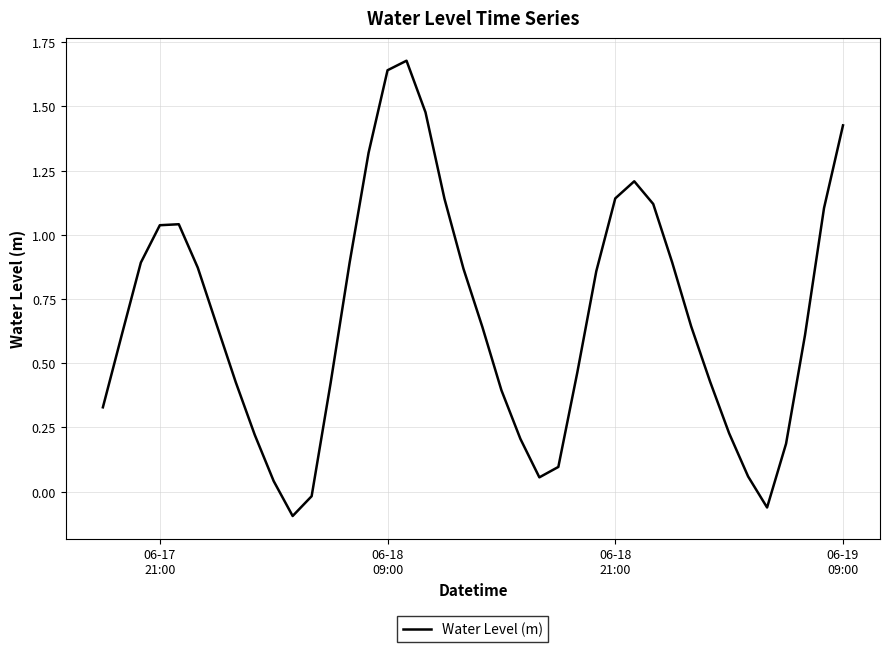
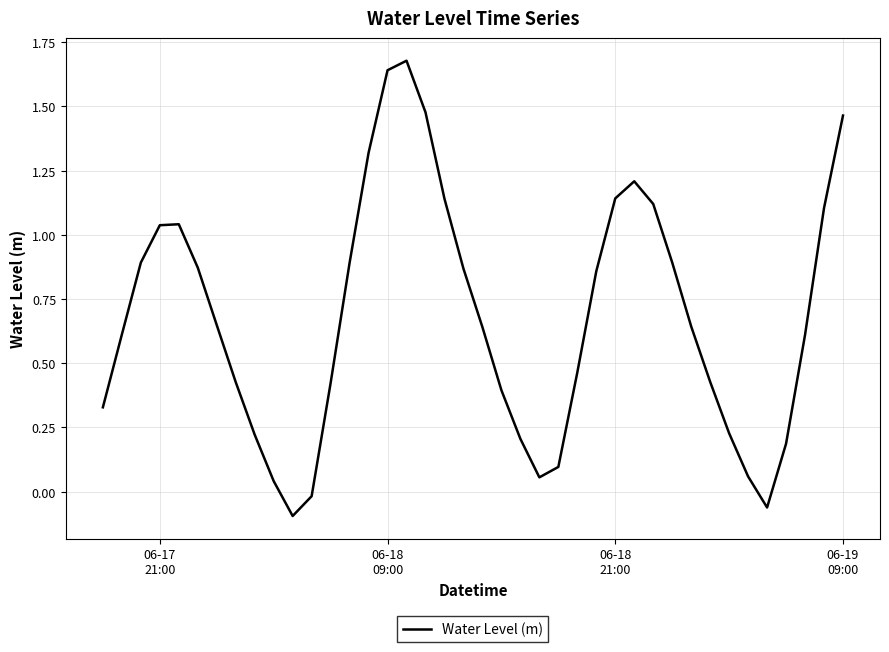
06-19 09:00: 1.43 -> 1.46
